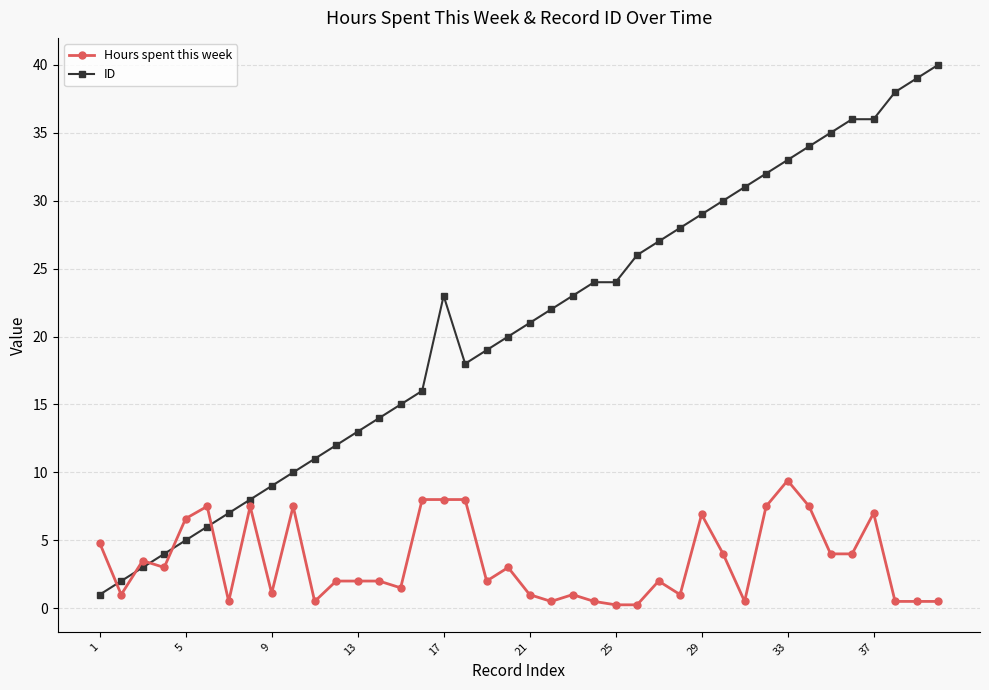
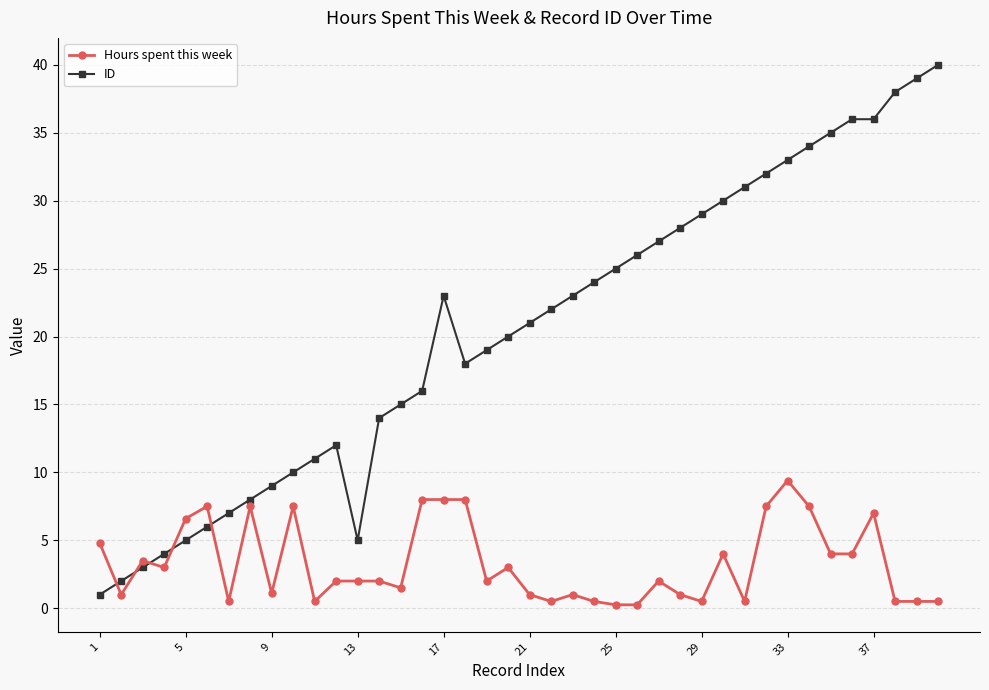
ID, 13: 13 -> 5
ID, 25: 24 -> 25
Hours spent this week, 29: 6.9 -> 0.5
